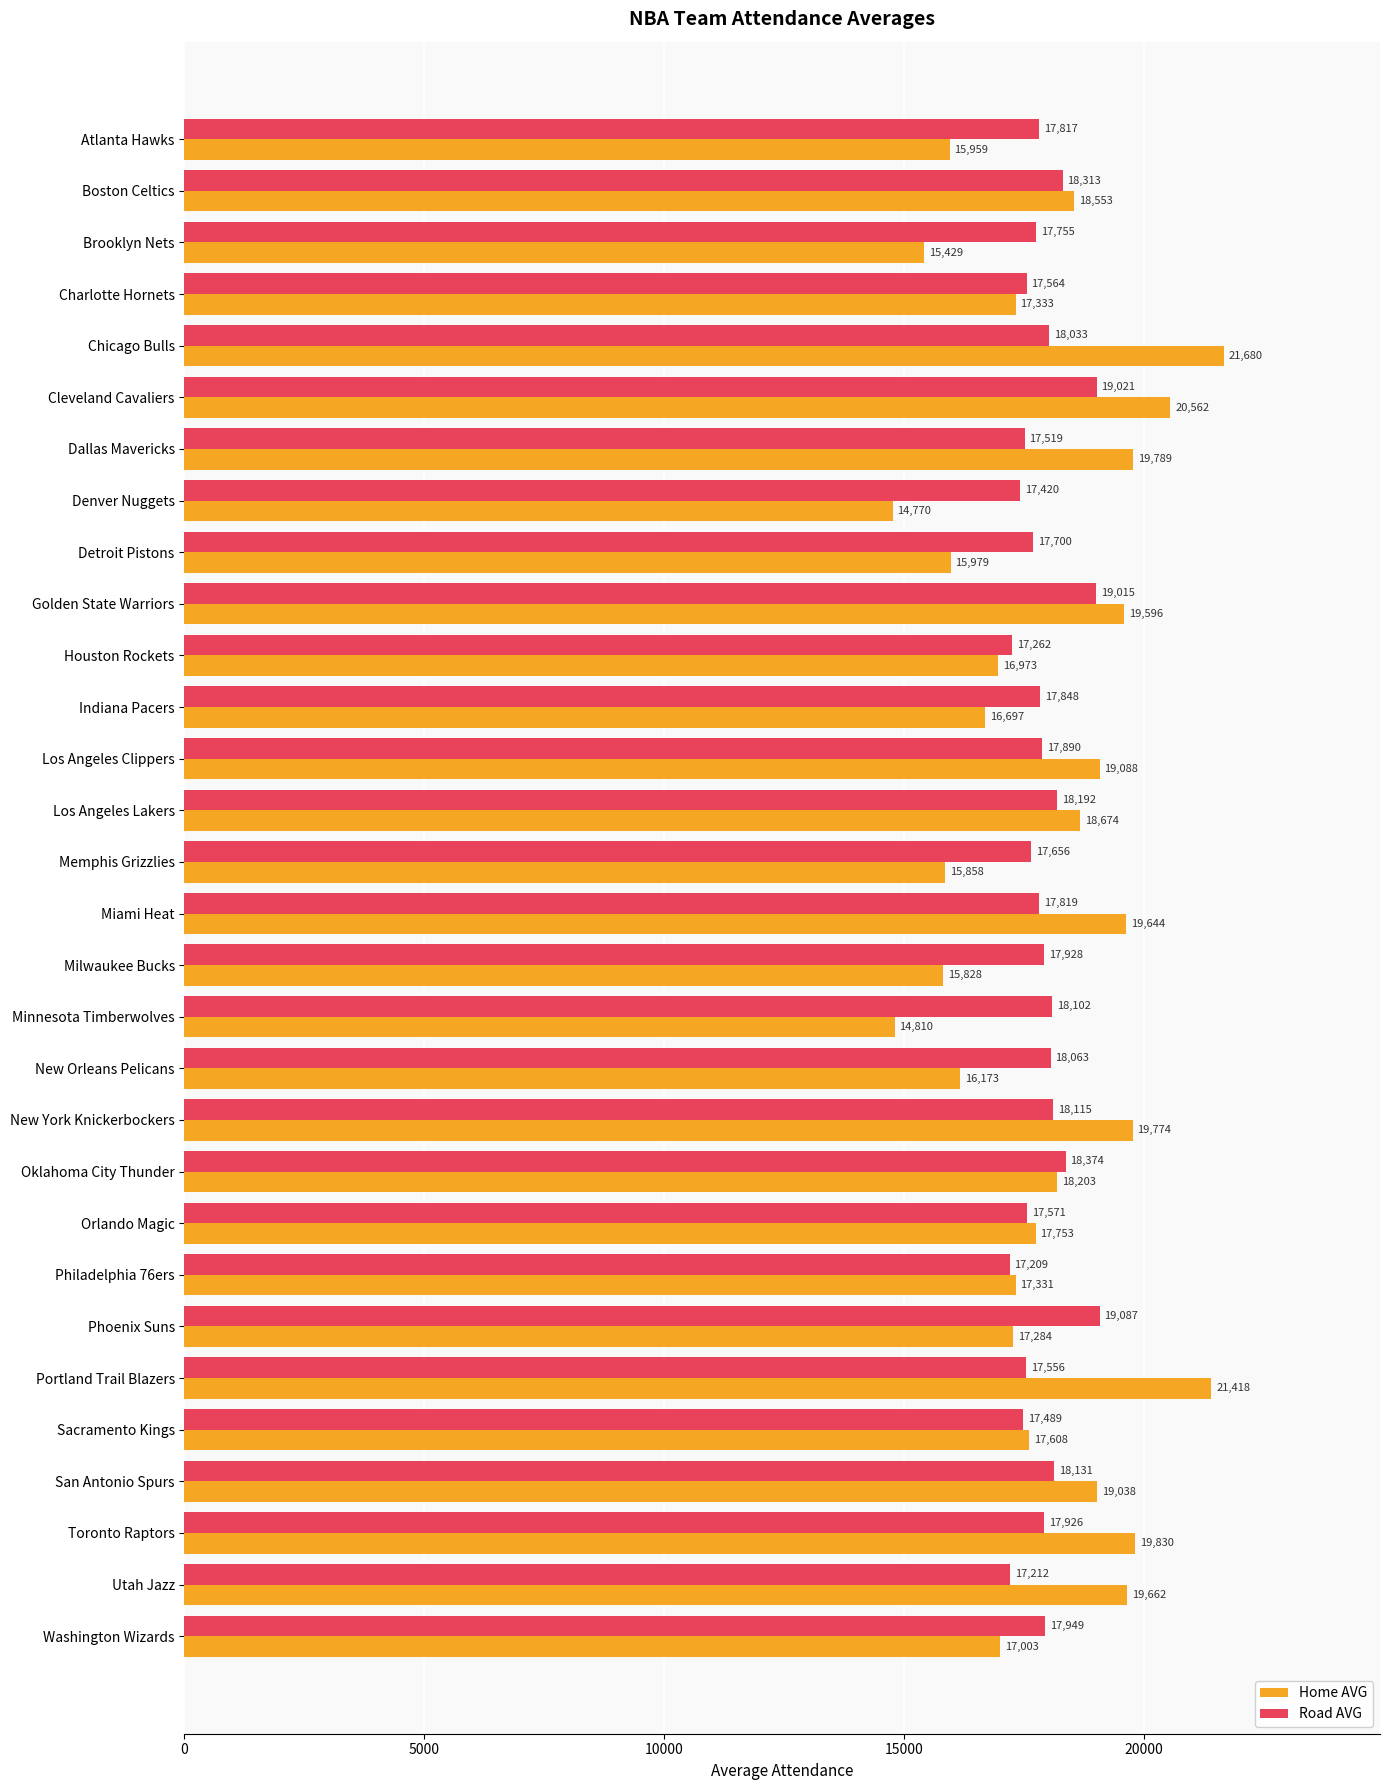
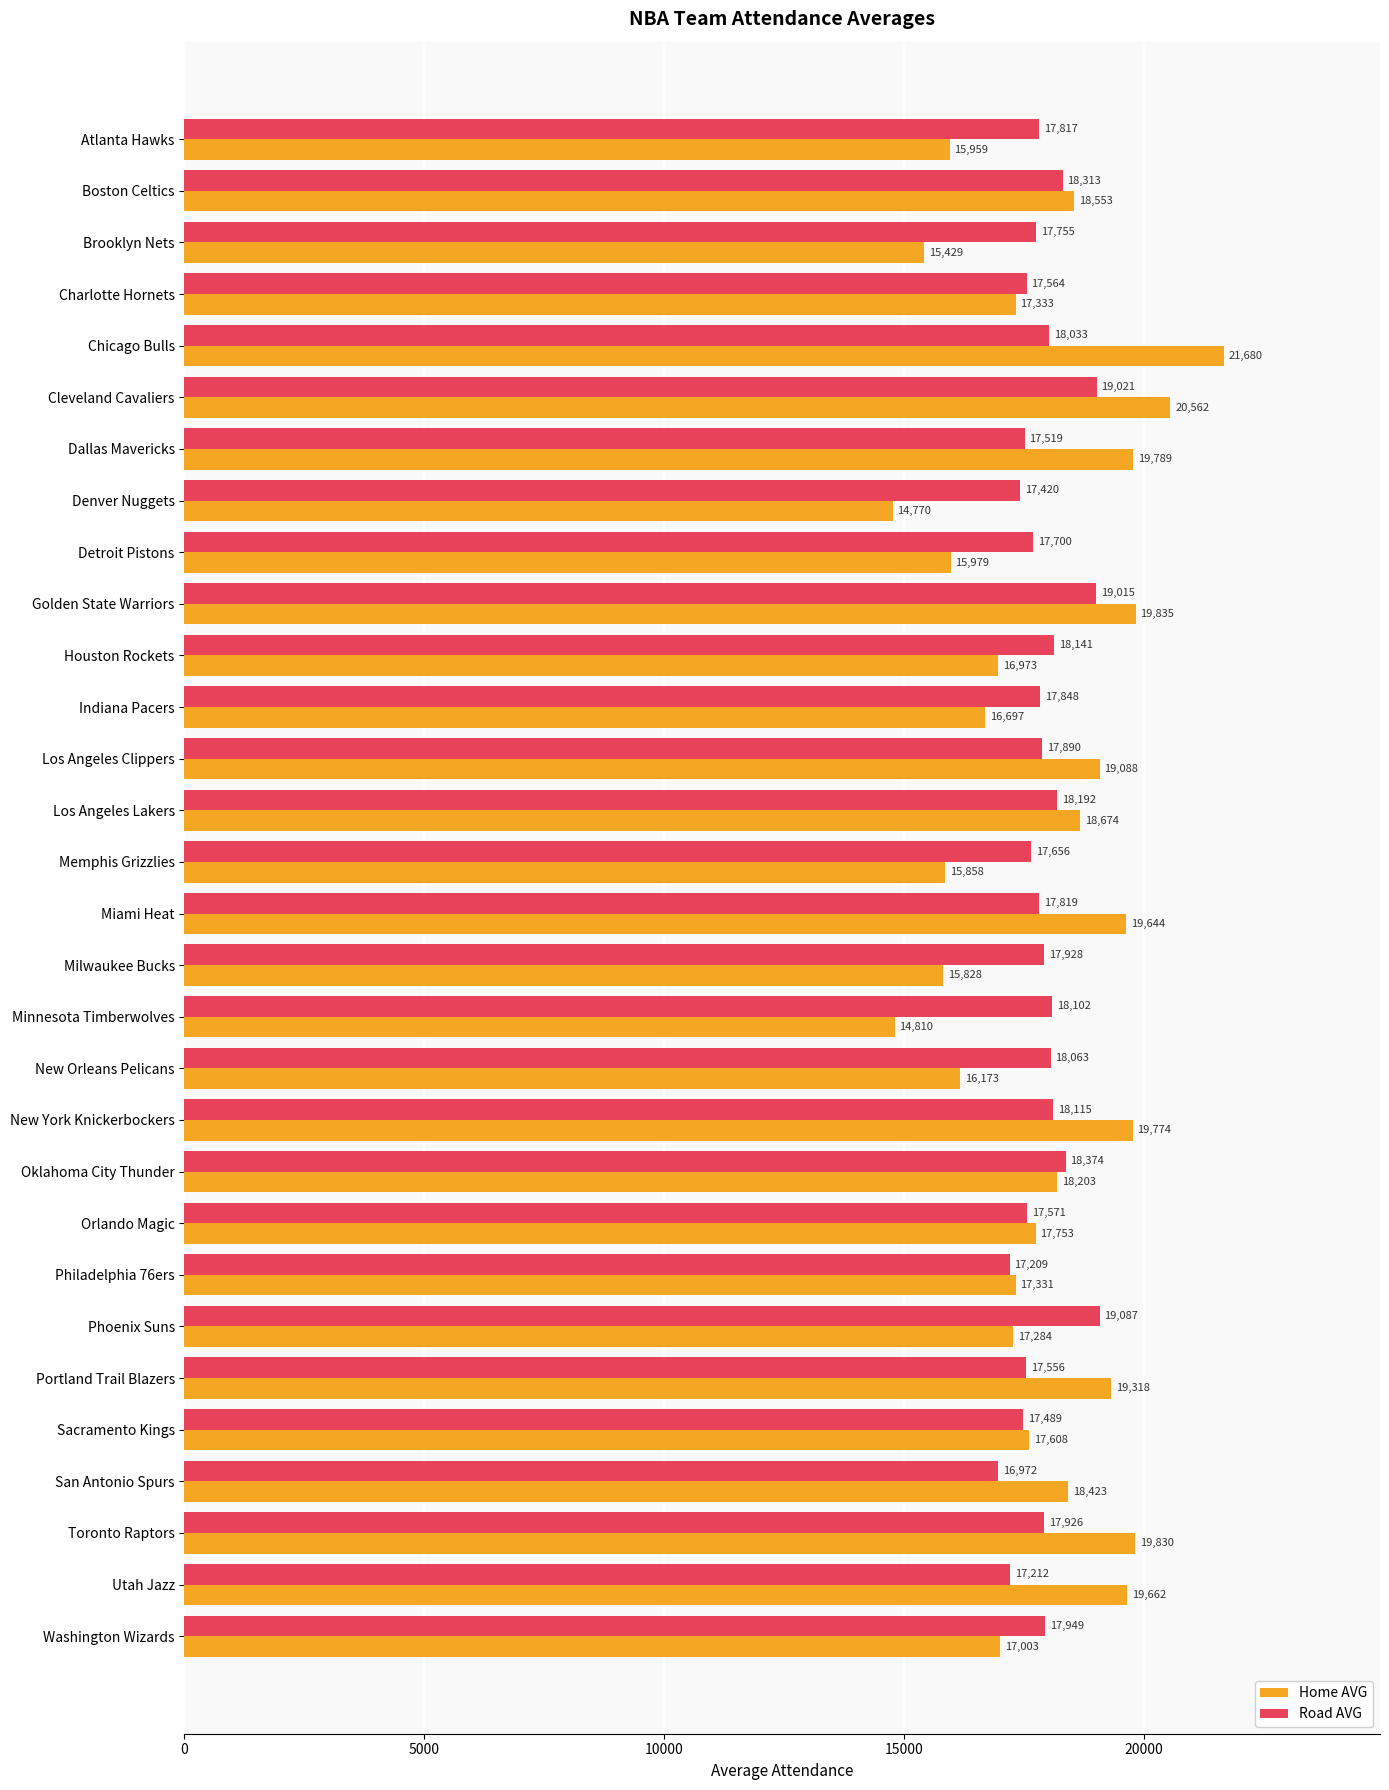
Home AVG, Golden State Warriors: 19,596 -> 19,835
Road AVG, Houston Rockets: 17,262 -> 18,141
Home AVG, Portland Trail Blazers: 21,418 -> 19,318
Road AVG, San Antonio Spurs: 18,131 -> 16,972
Home AVG, San Antonio Spurs: 19,038 -> 18,423
